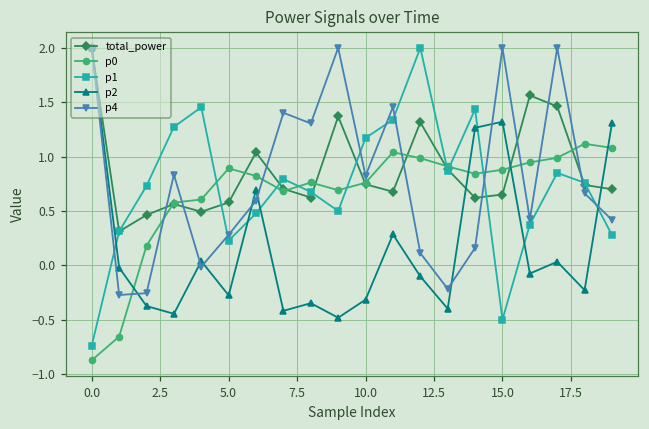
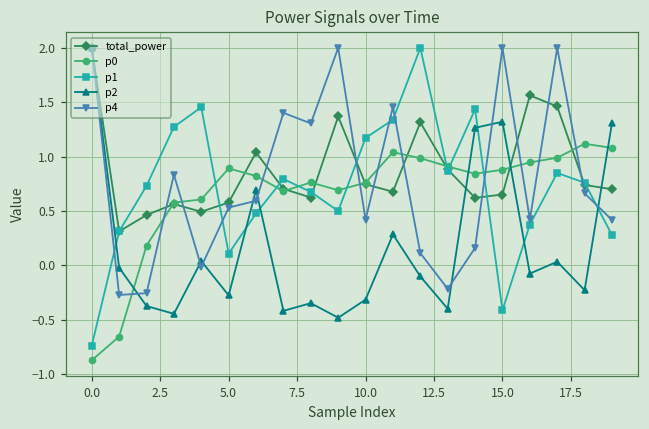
p1, 5.0: 0.2 -> 0.1
p4, 5.0: 0.3 -> 0.5
p4, 10.0: 0.8 -> 0.4
p1, 15.0: -0.5 -> -0.4
